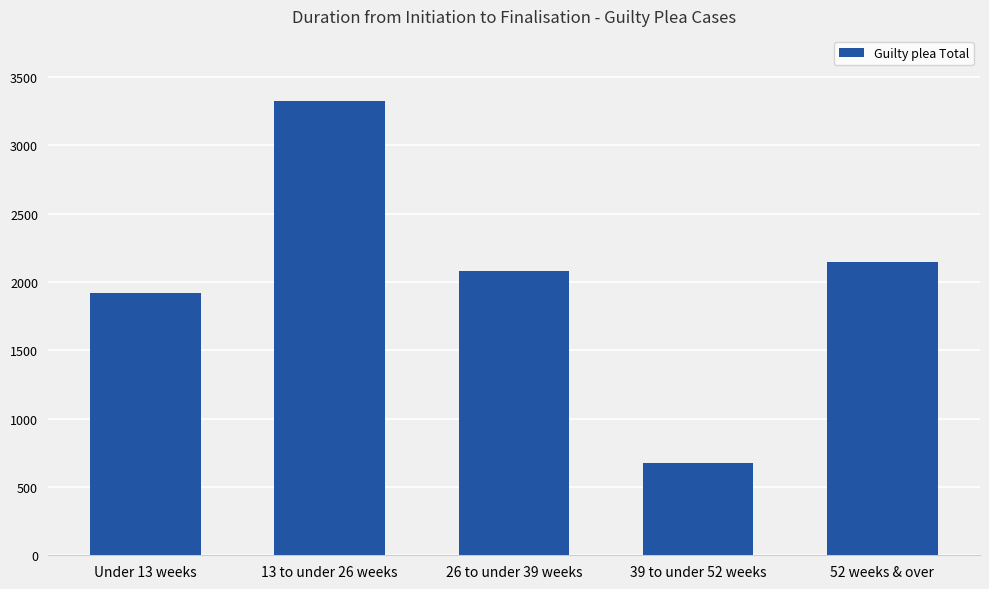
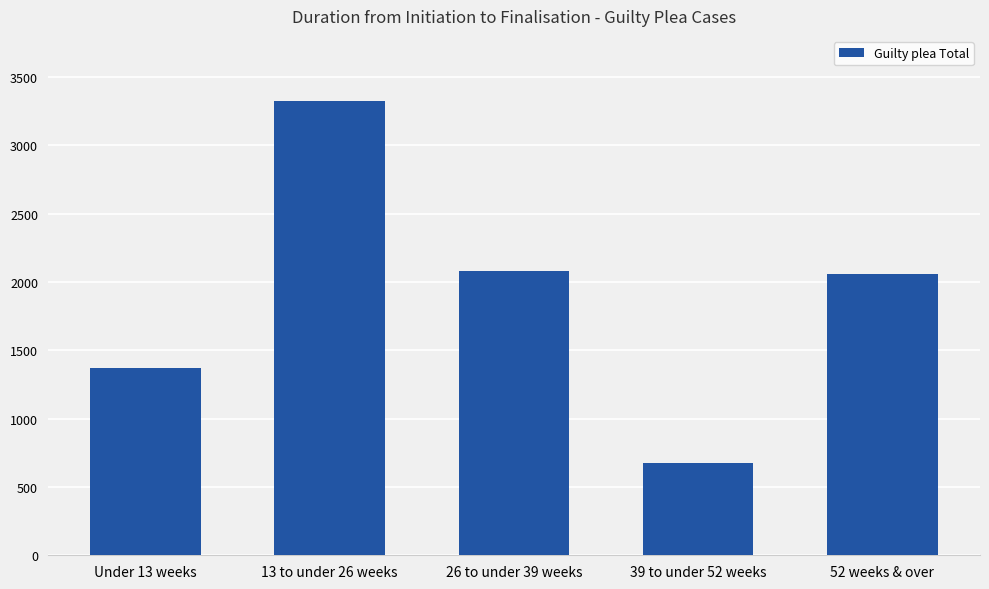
Under 13 weeks: 1920 -> 1370
52 weeks & over: 2150 -> 2060
